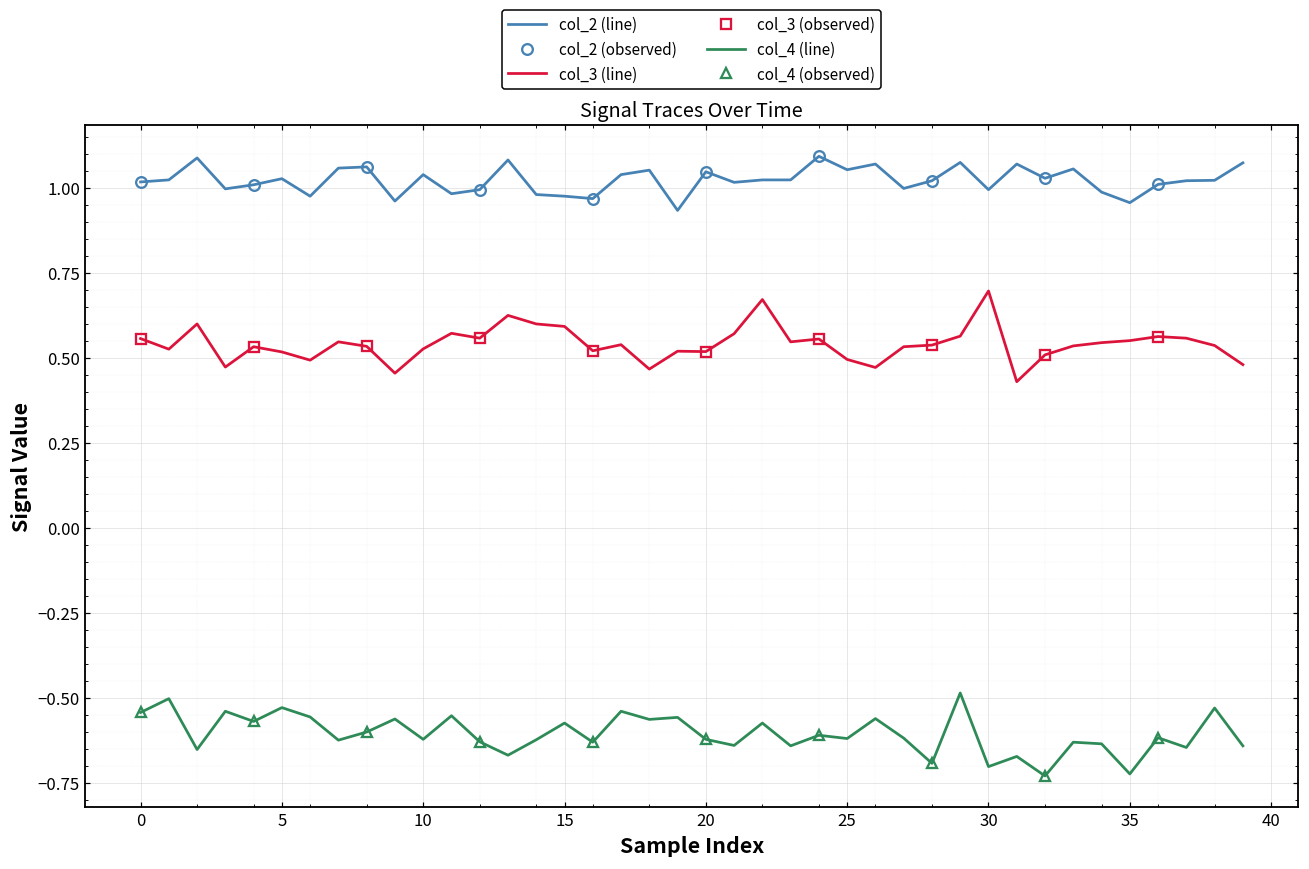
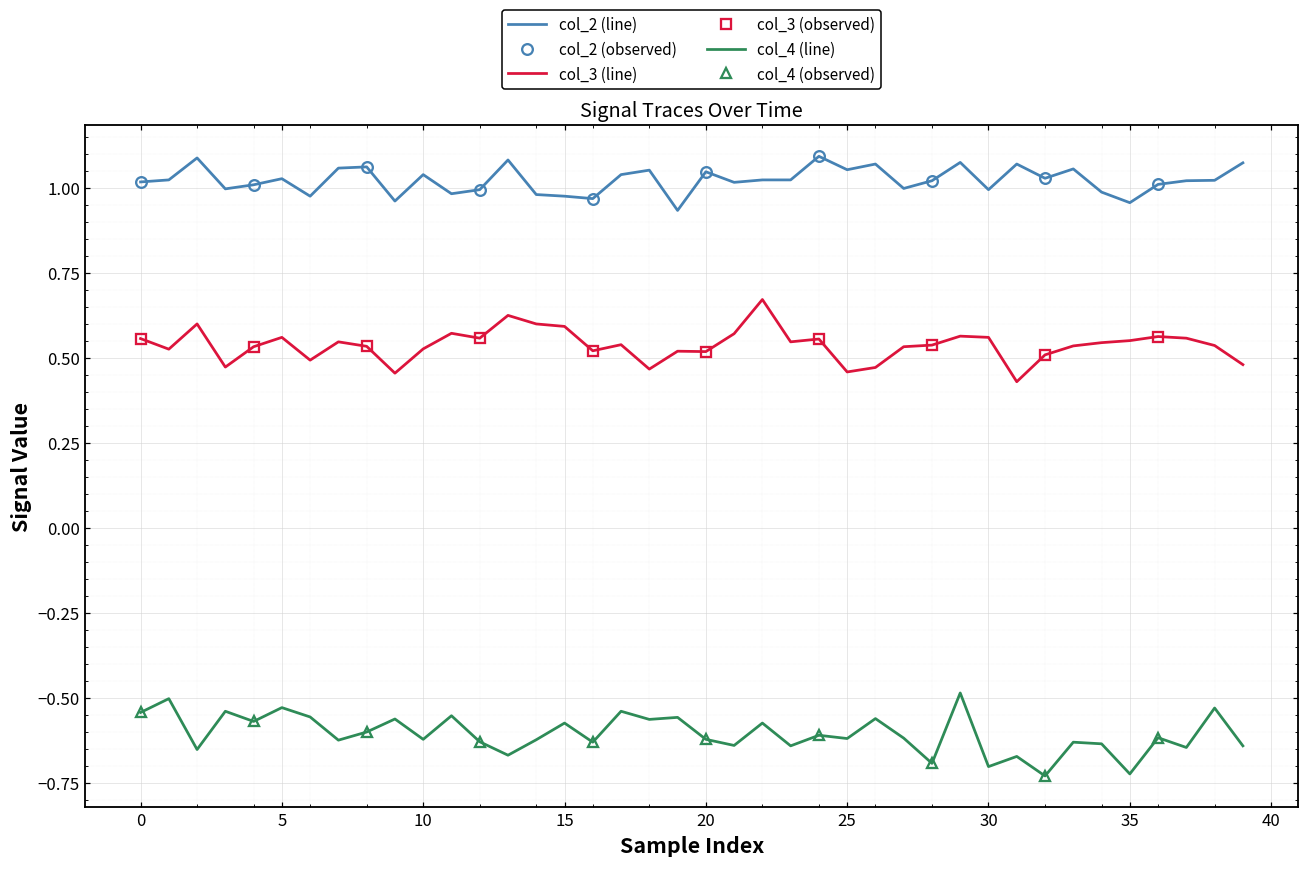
col_3 (line), 5: 0.52 -> 0.56
col_3 (line), 25: 0.50 -> 0.46
col_3 (line), 30: 0.70 -> 0.56
